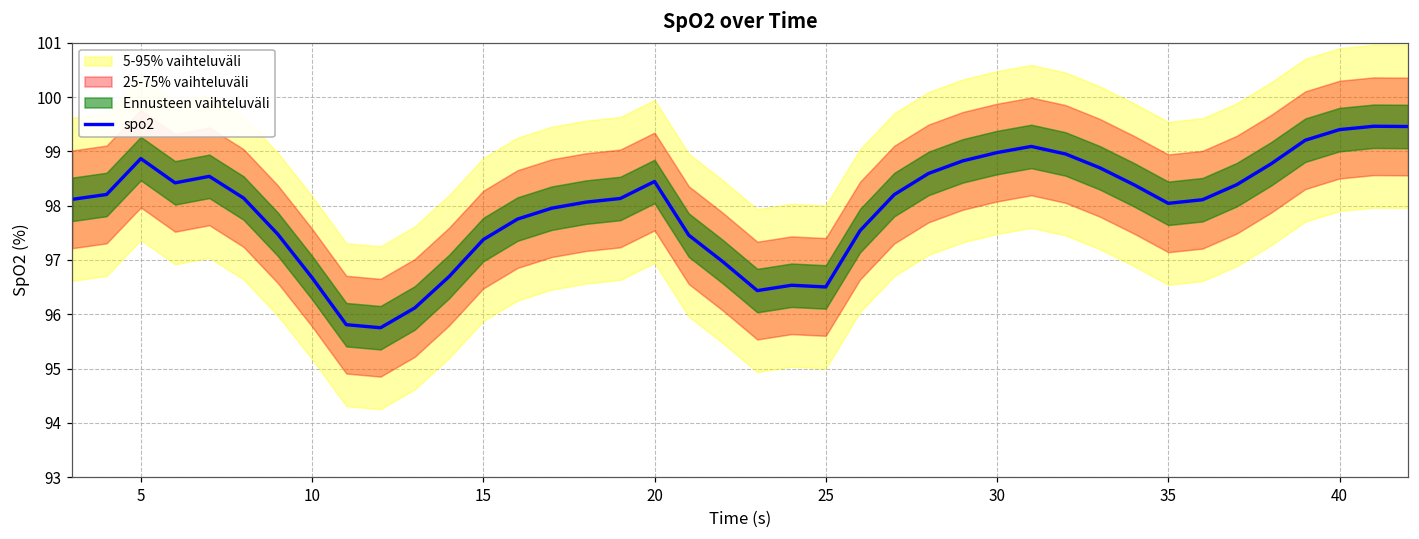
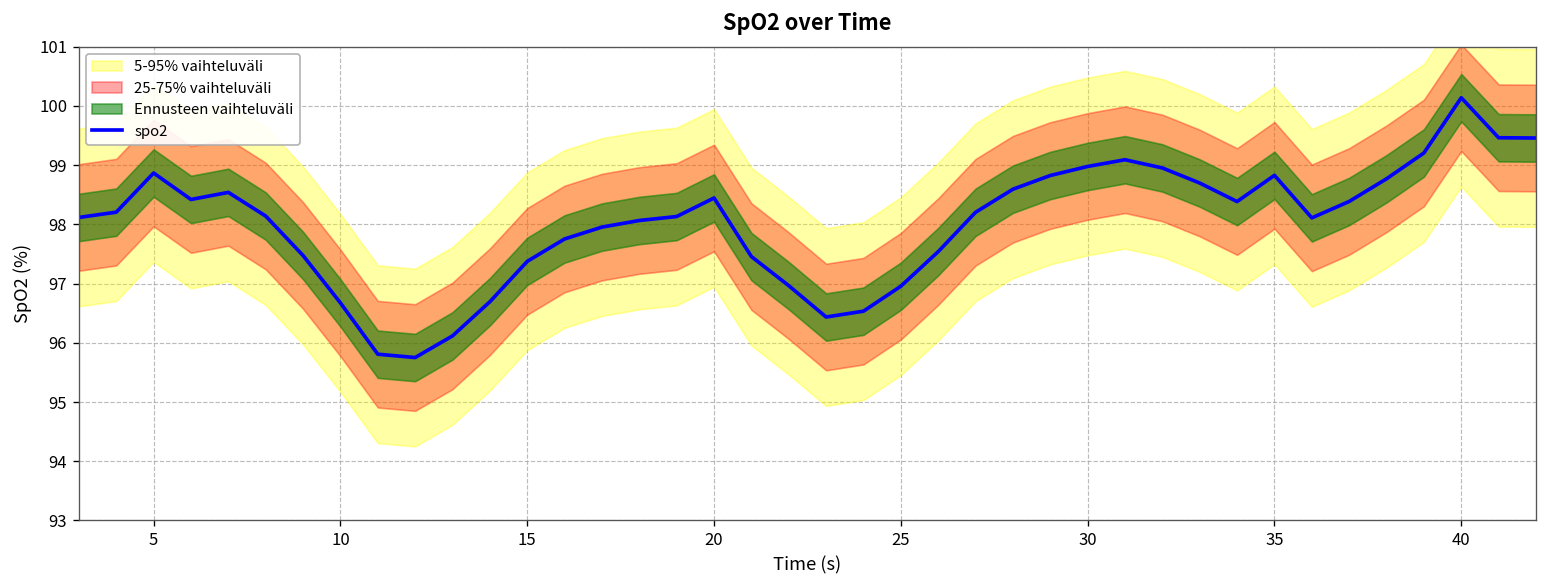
spo2, 25: 96.5 -> 97.0
spo2, 35: 98.0 -> 98.8
spo2, 40: 99.4 -> 100.1
